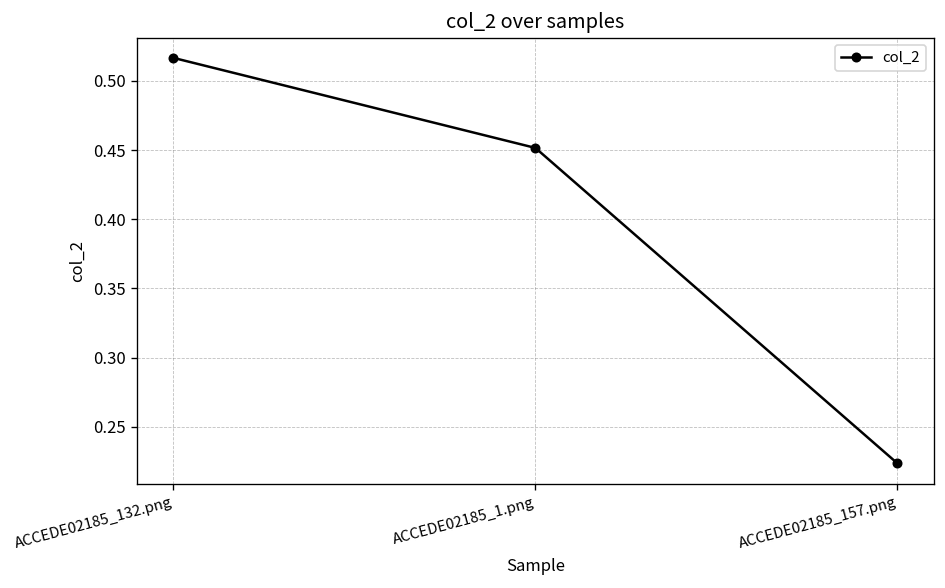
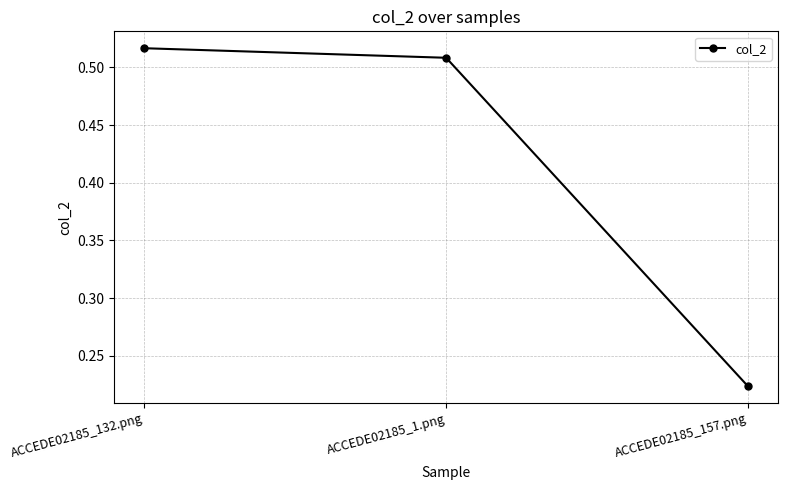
ACCEDE02185_1.png: 0.452 -> 0.508
